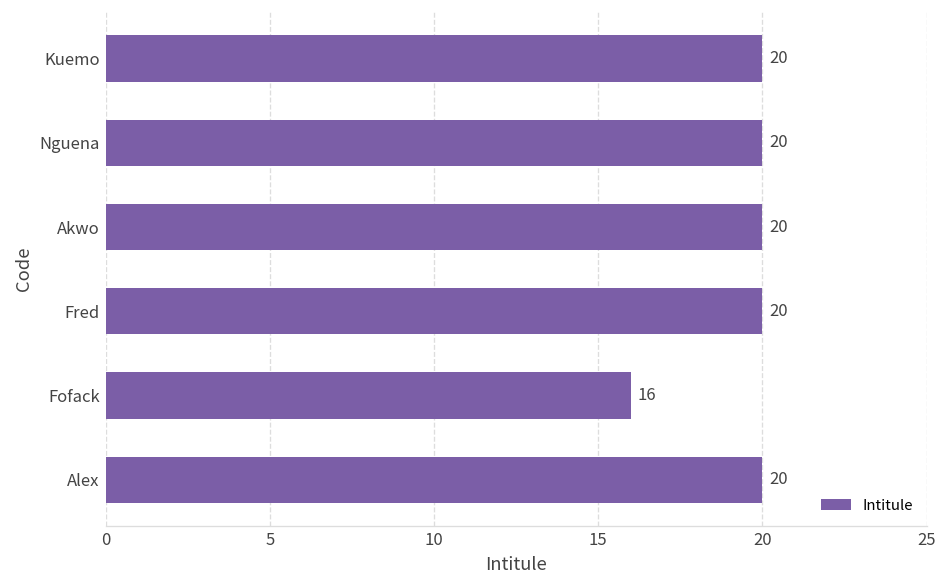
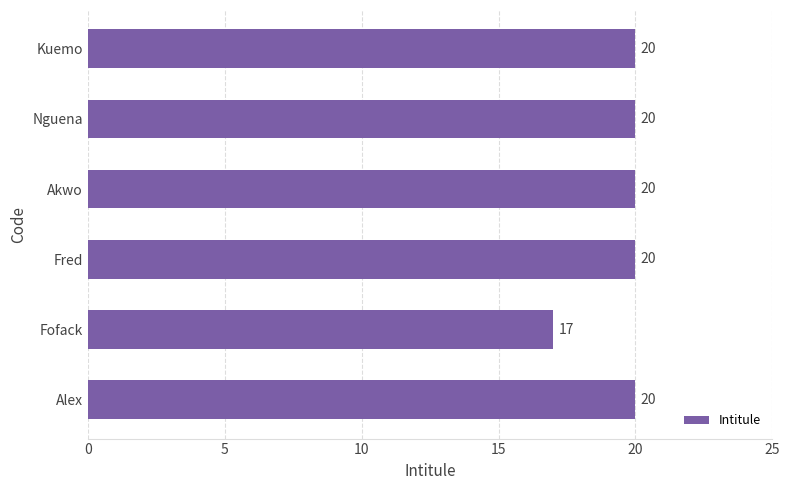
Fofack: 16 -> 17
